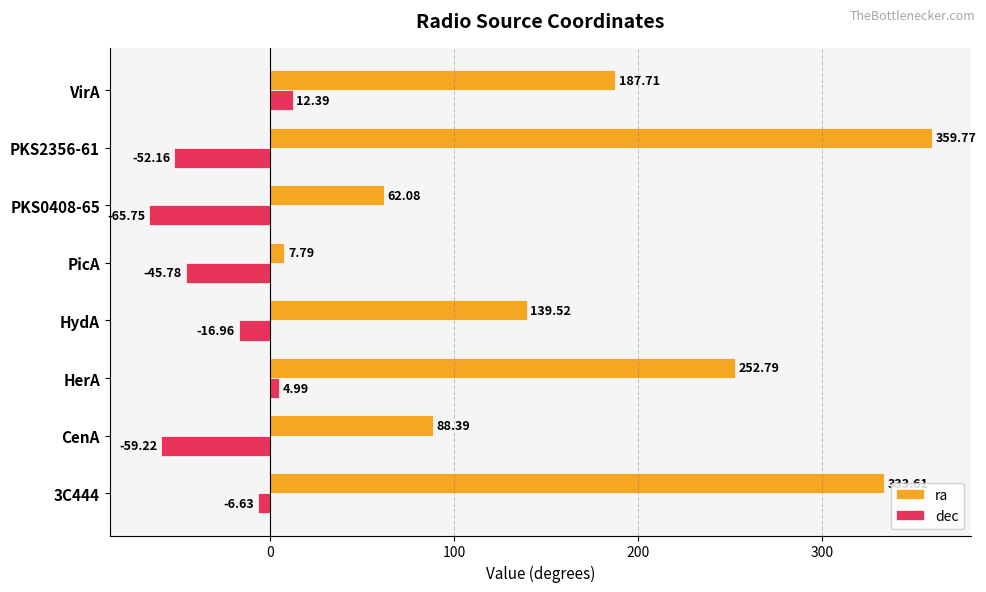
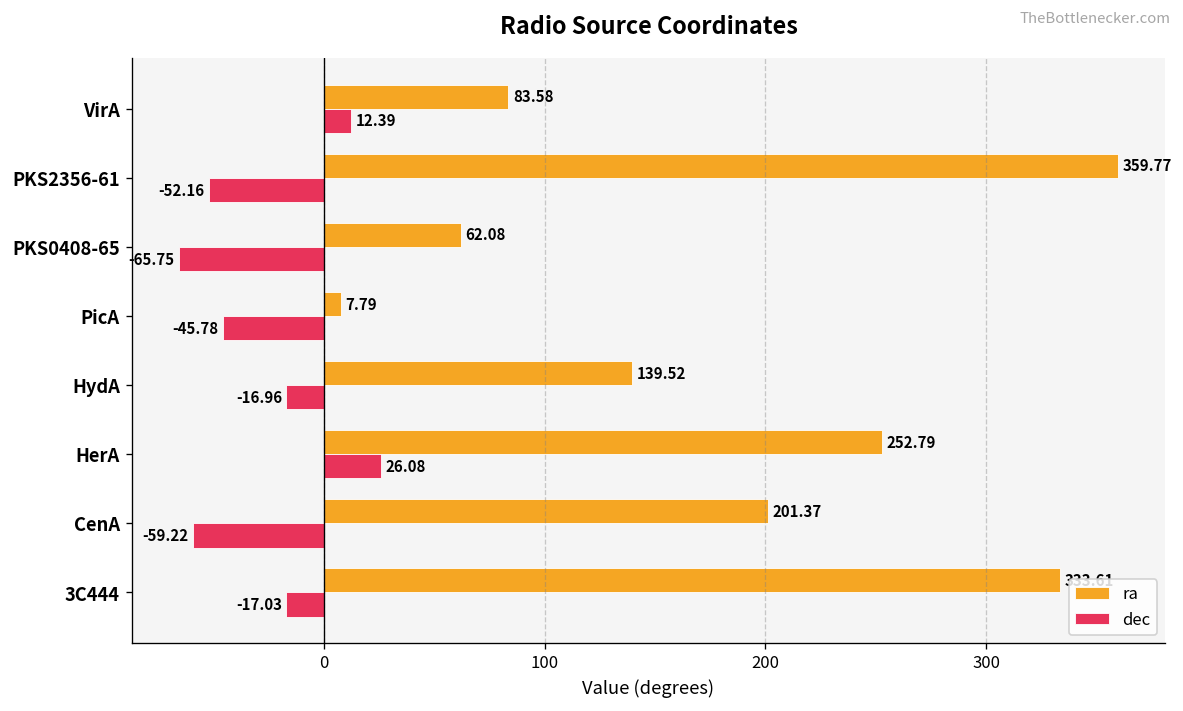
ra, VirA: 187.71 -> 83.58
dec, HerA: 4.99 -> 26.08
ra, CenA: 88.39 -> 201.37
dec, 3C444: -6.63 -> -17.03
